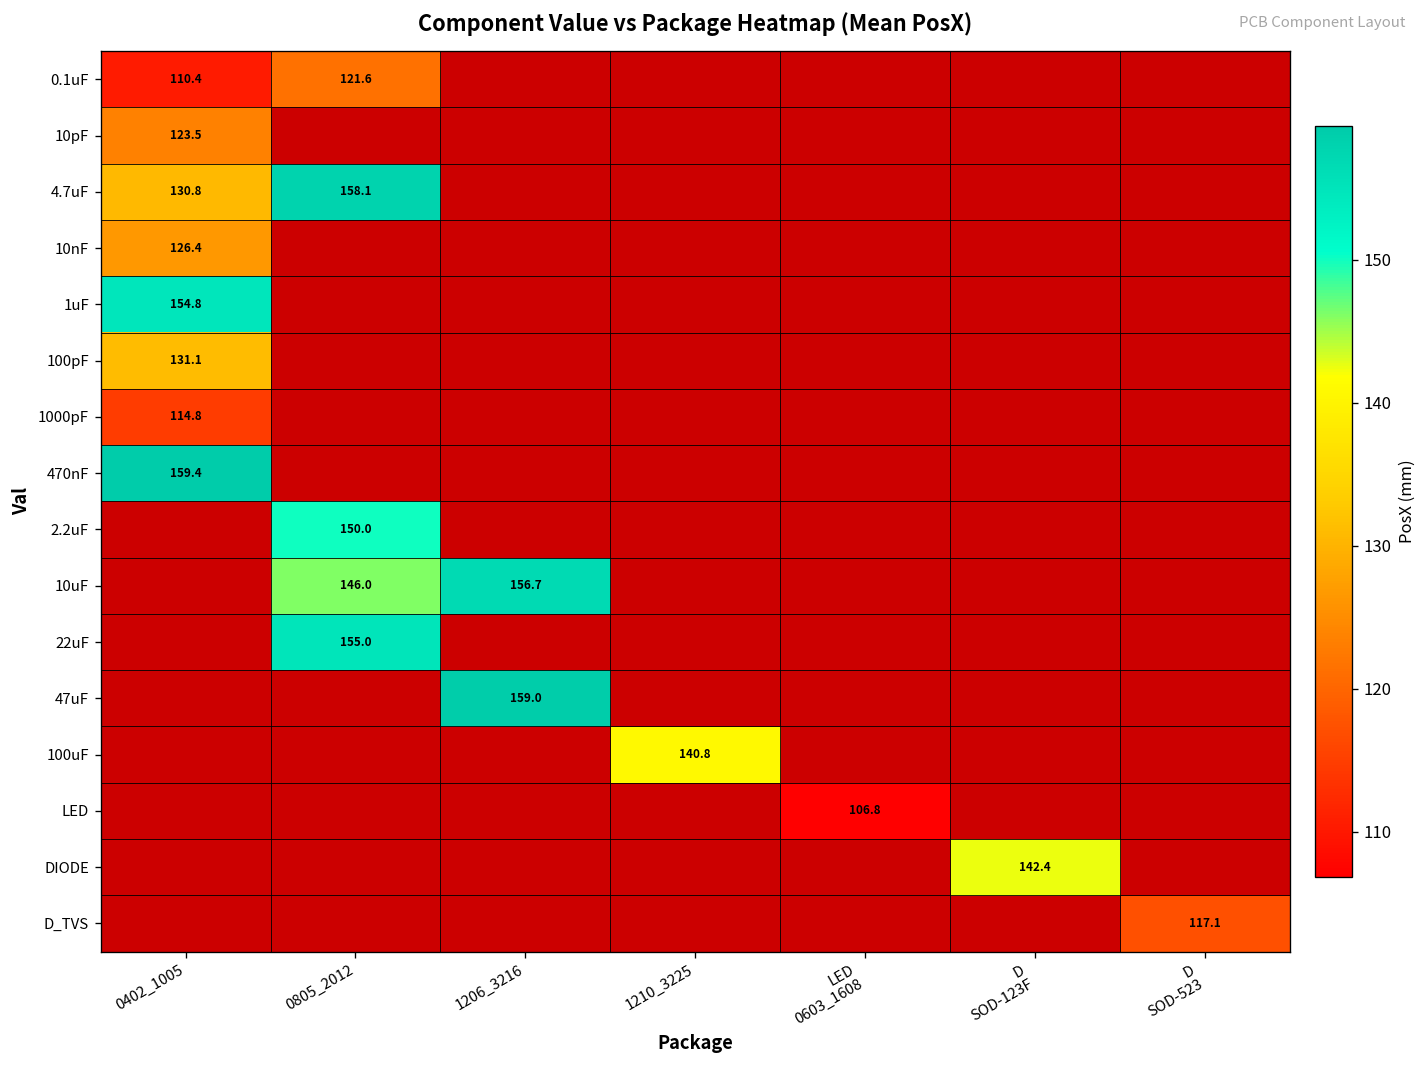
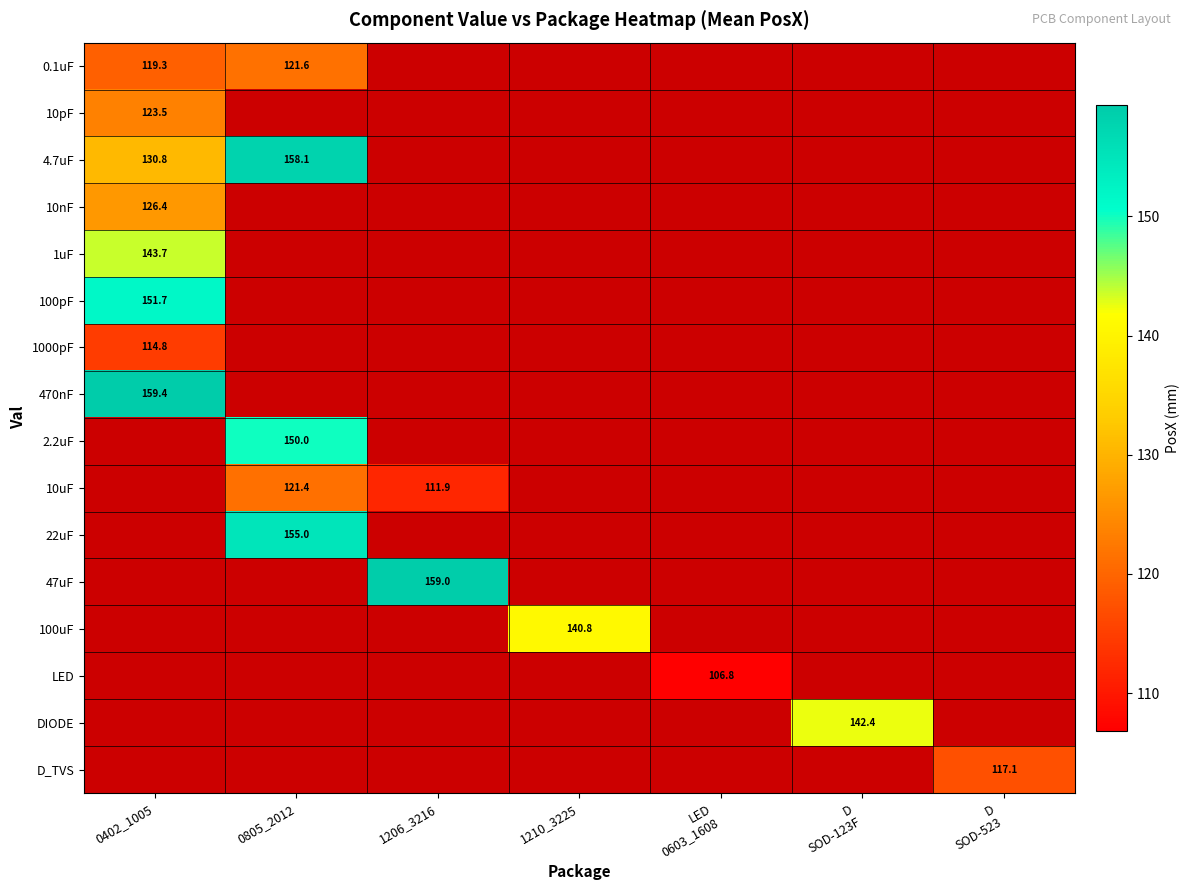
0.1uF, 0402_1005: 110.4 -> 119.3
1uF, 0402_1005: 154.8 -> 143.7
100pF, 0402_1005: 131.1 -> 151.7
10uF, 0805_2012: 146.0 -> 121.4
10uF, 1206_3216: 156.7 -> 111.9
